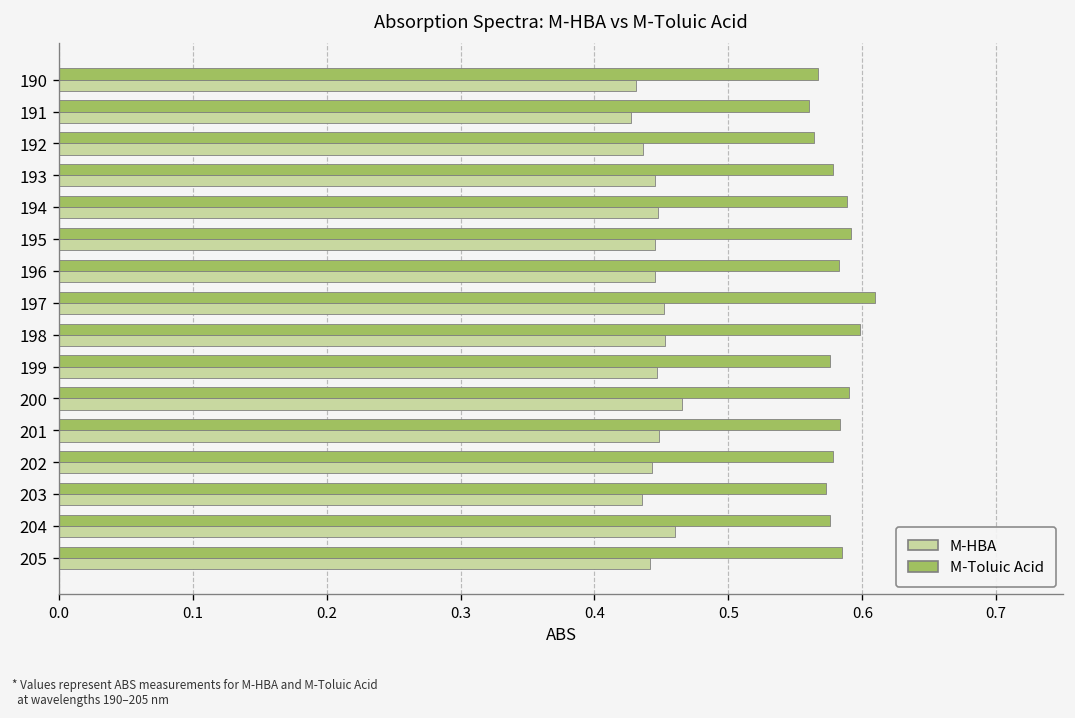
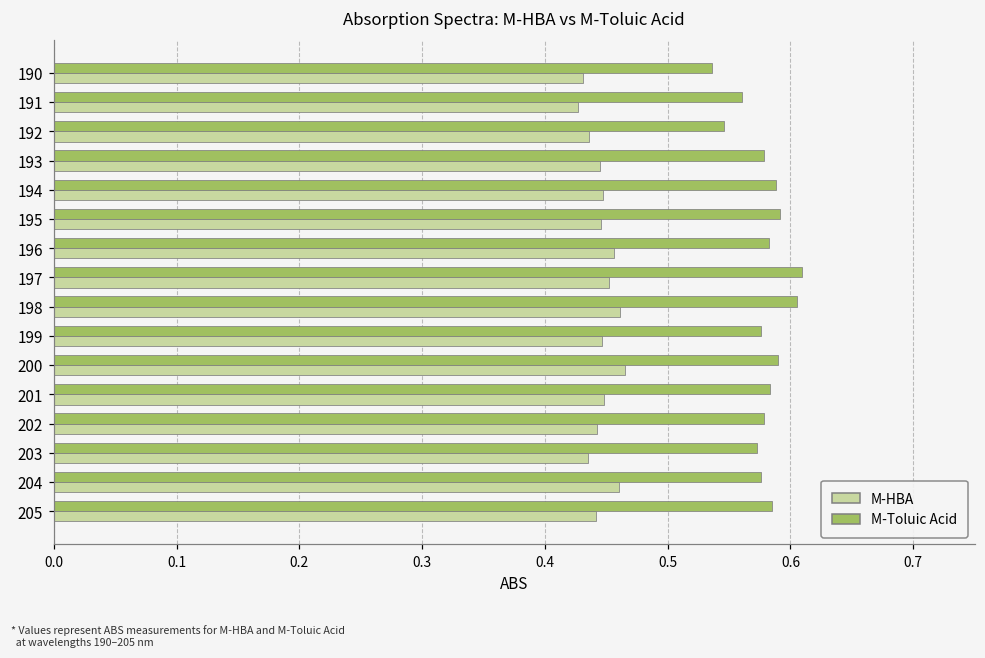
M-Toluic Acid, 190: 0.567 -> 0.536
M-Toluic Acid, 192: 0.564 -> 0.546
M-HBA, 196: 0.445 -> 0.456
M-Toluic Acid, 198: 0.598 -> 0.605
M-HBA, 198: 0.453 -> 0.461
